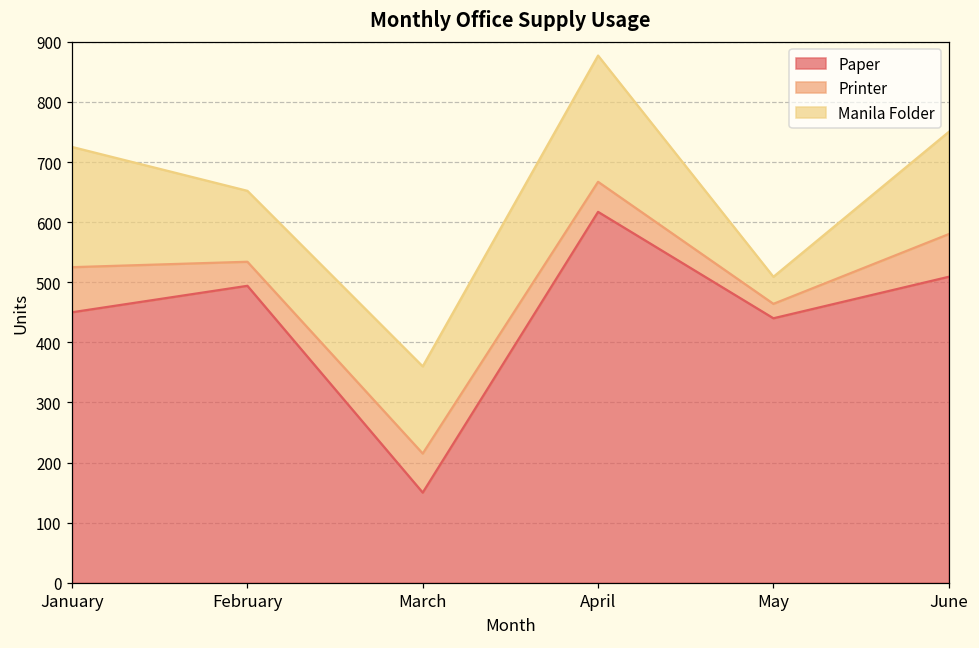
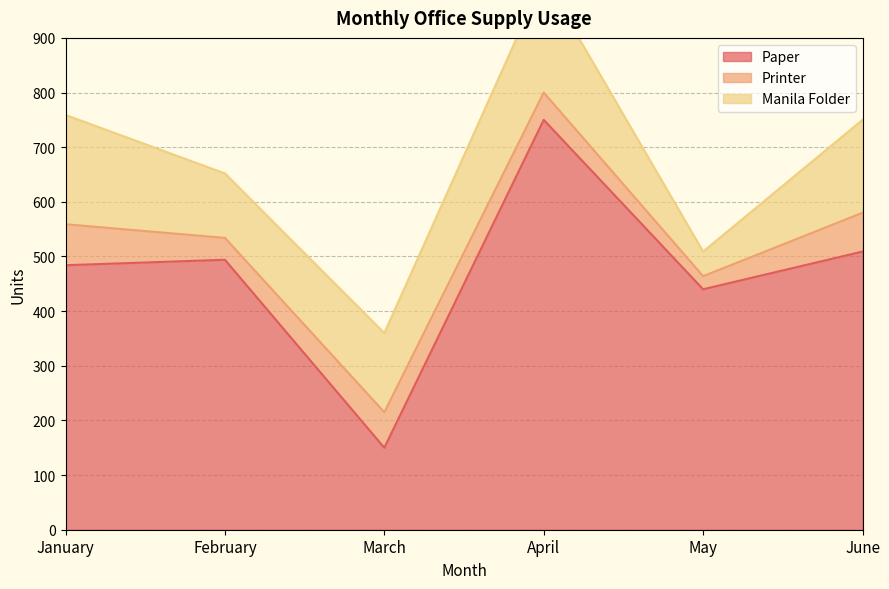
Paper, January: 450 -> 480
Paper, April: 620 -> 750
